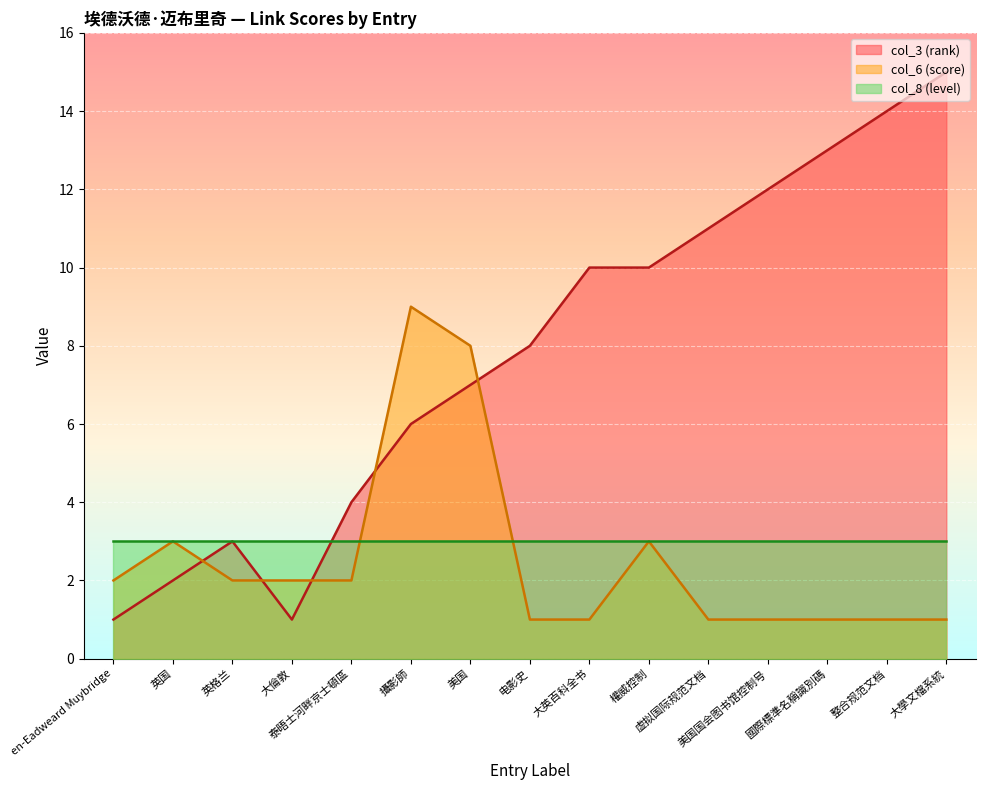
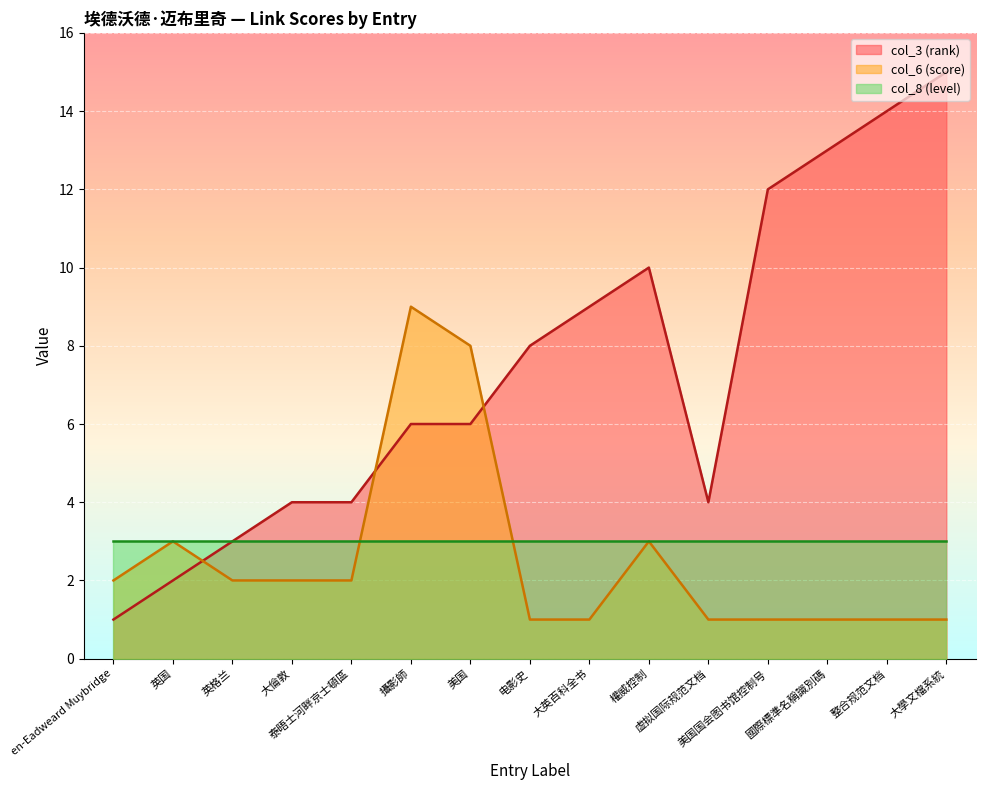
col_3 (rank), 大倫敦: 1 -> 4
col_3 (rank), 美国: 7 -> 6
col_3 (rank), 大英百科全书: 10 -> 9
col_3 (rank), 虚拟国际规范文档: 11 -> 4
